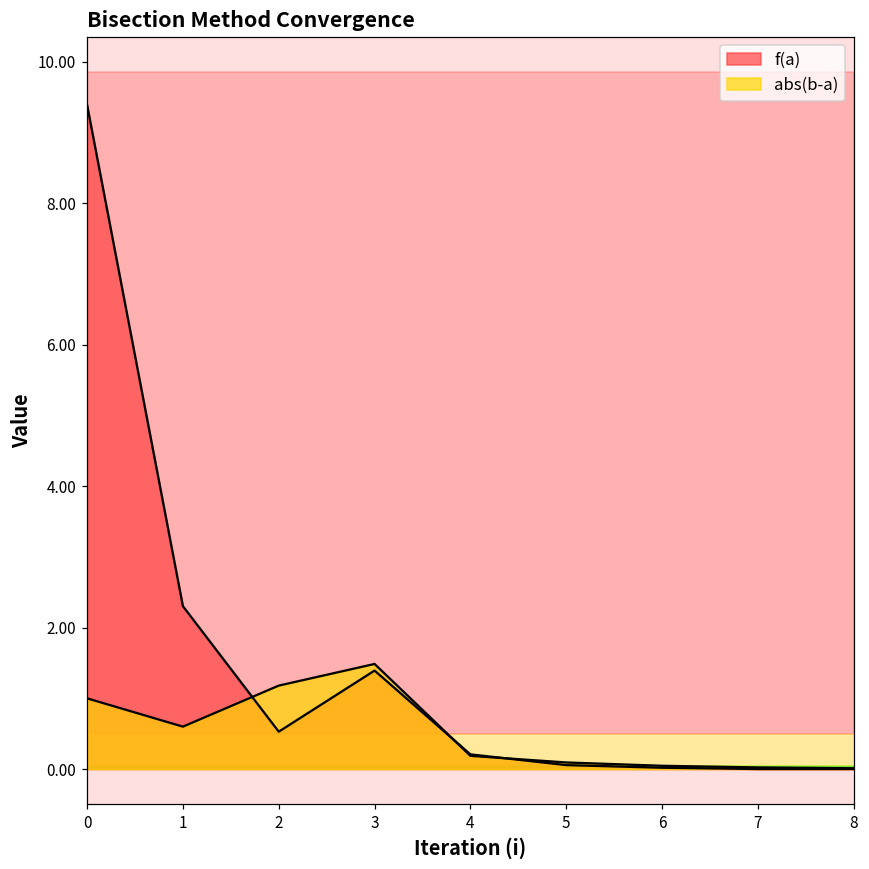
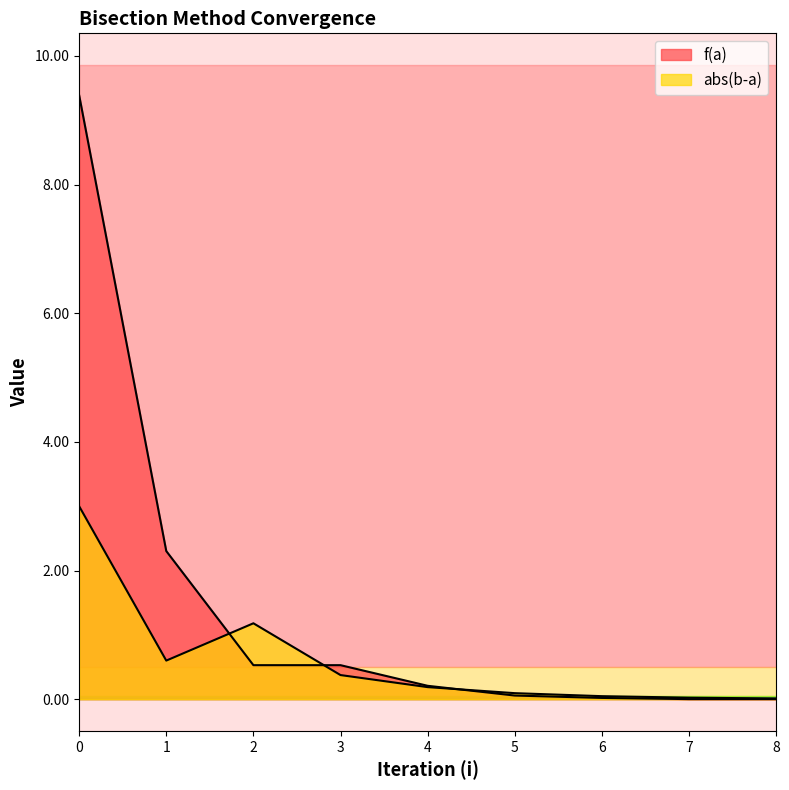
abs(b-a), 0: 1 -> 3
f(a), 3: 1.4 -> 0.5
abs(b-a), 3: 1.5 -> 0.4
